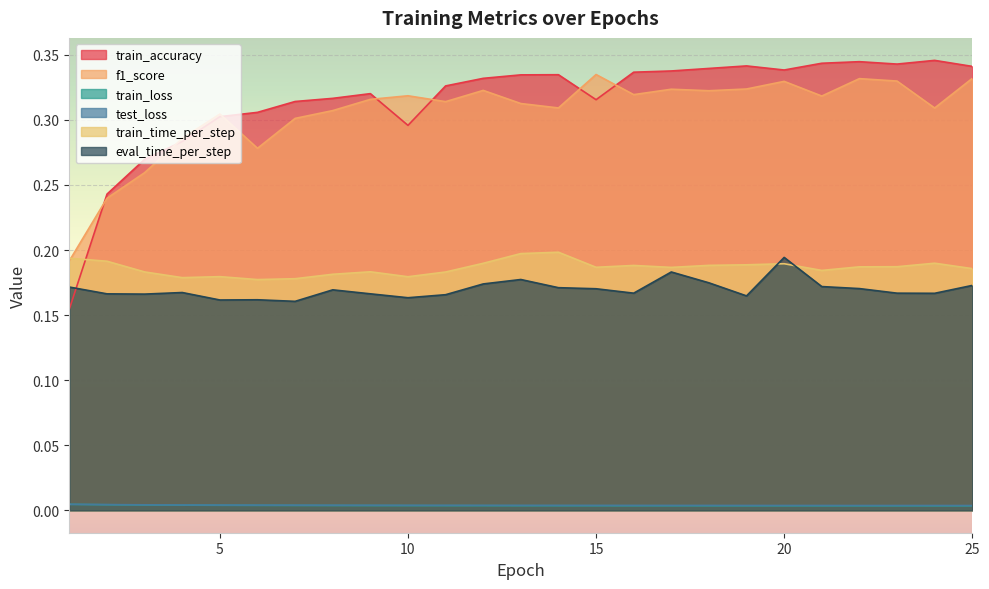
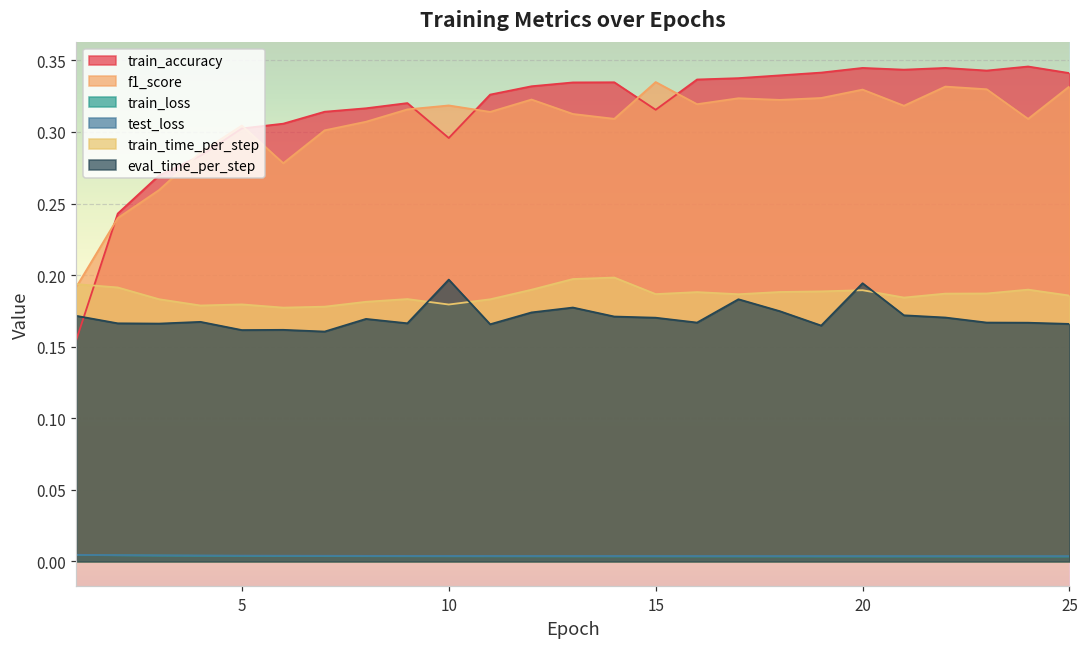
eval_time_per_step, 10: 0.163 -> 0.197
train_accuracy, 20: 0.338 -> 0.345
eval_time_per_step, 25: 0.173 -> 0.166
